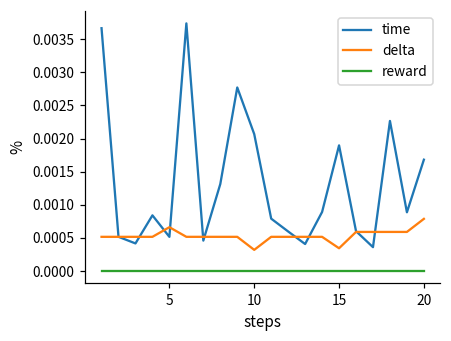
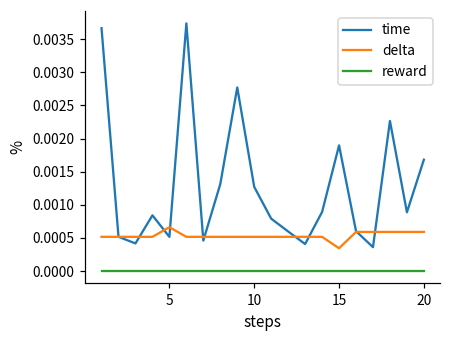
time, 10: 0.0021 -> 0.0013
delta, 10: 0.0003 -> 0.0005
delta, 20: 0.0008 -> 0.0006
